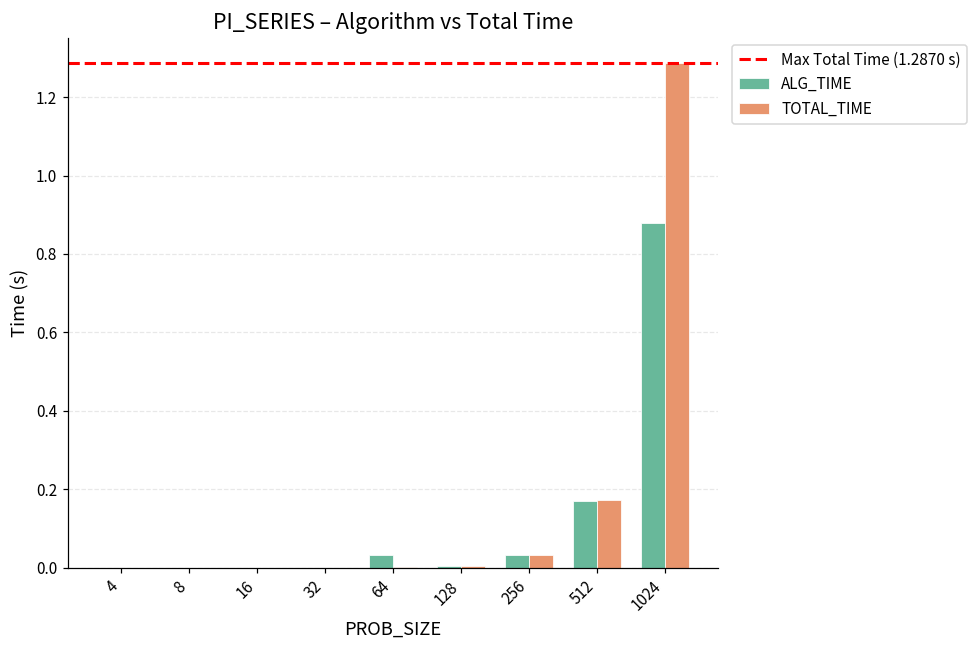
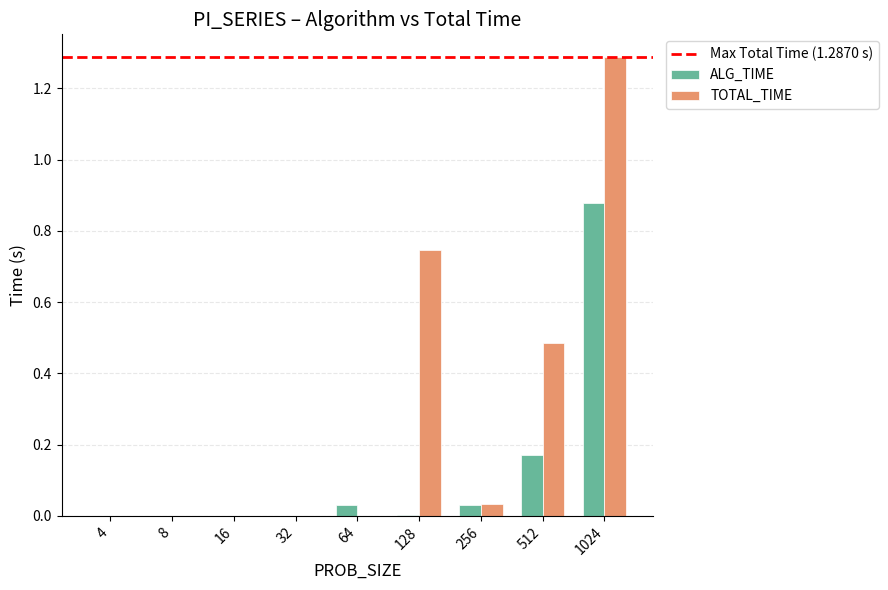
TOTAL_TIME, 128: 0.00 -> 0.75
TOTAL_TIME, 512: 0.17 -> 0.49
